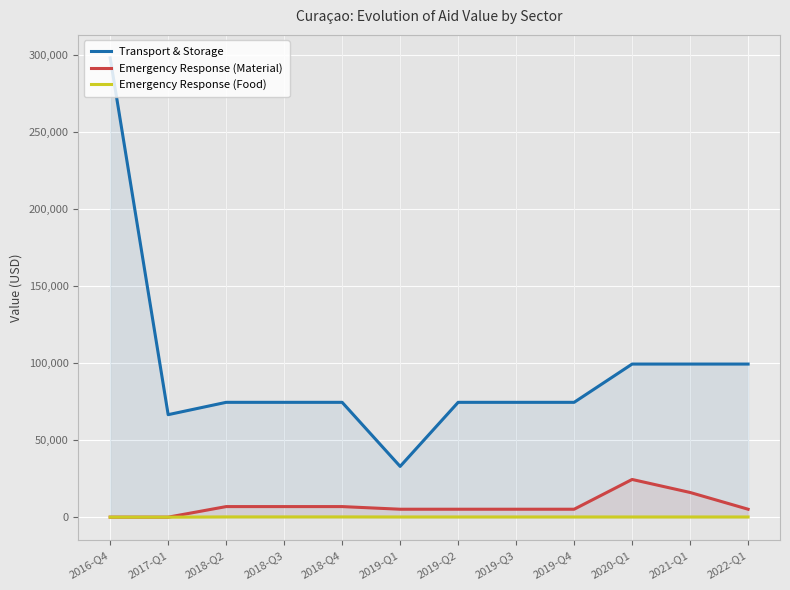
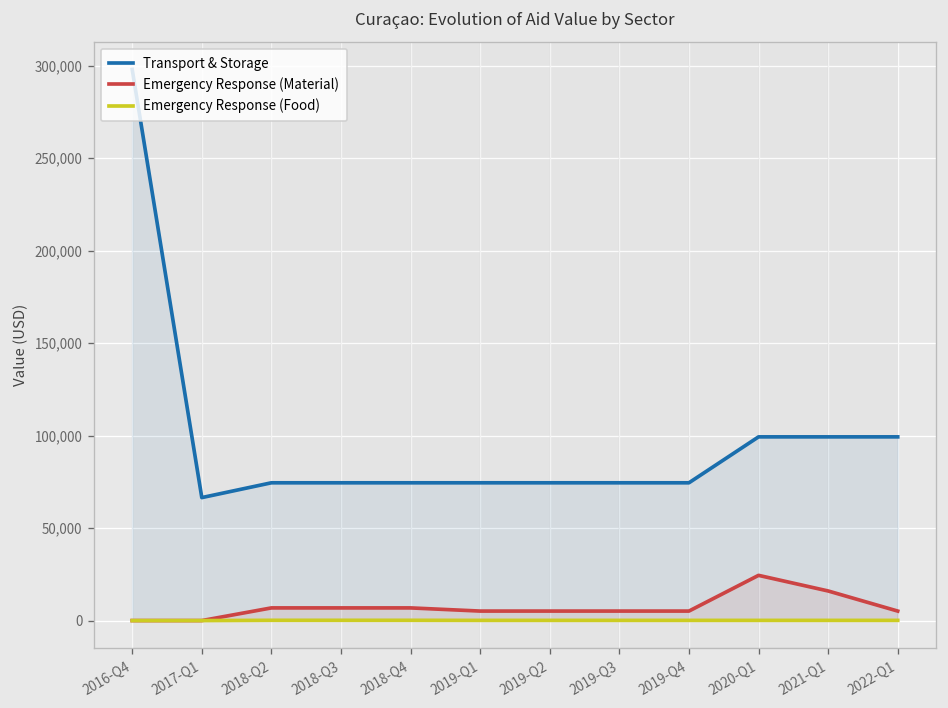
Transport & Storage, 2019-Q1: 33,000 -> 75,000
